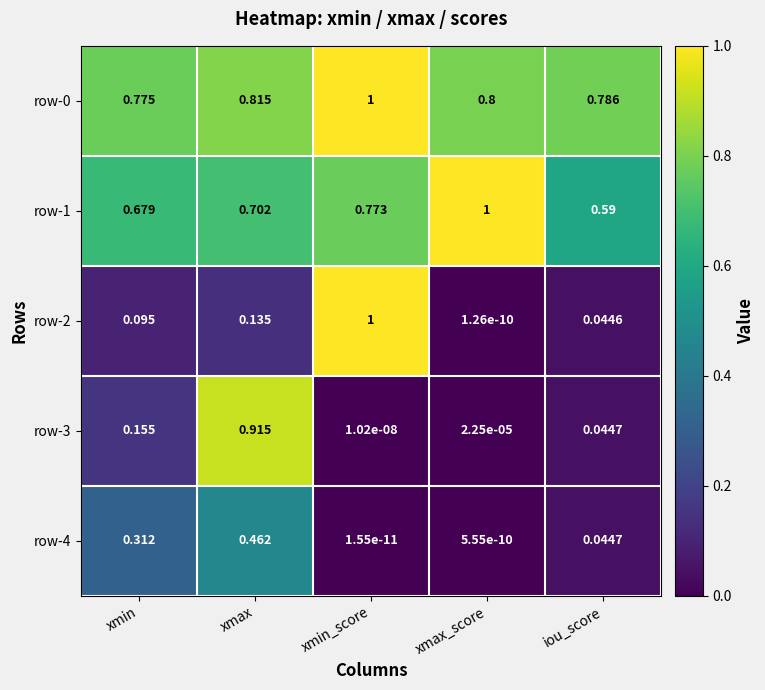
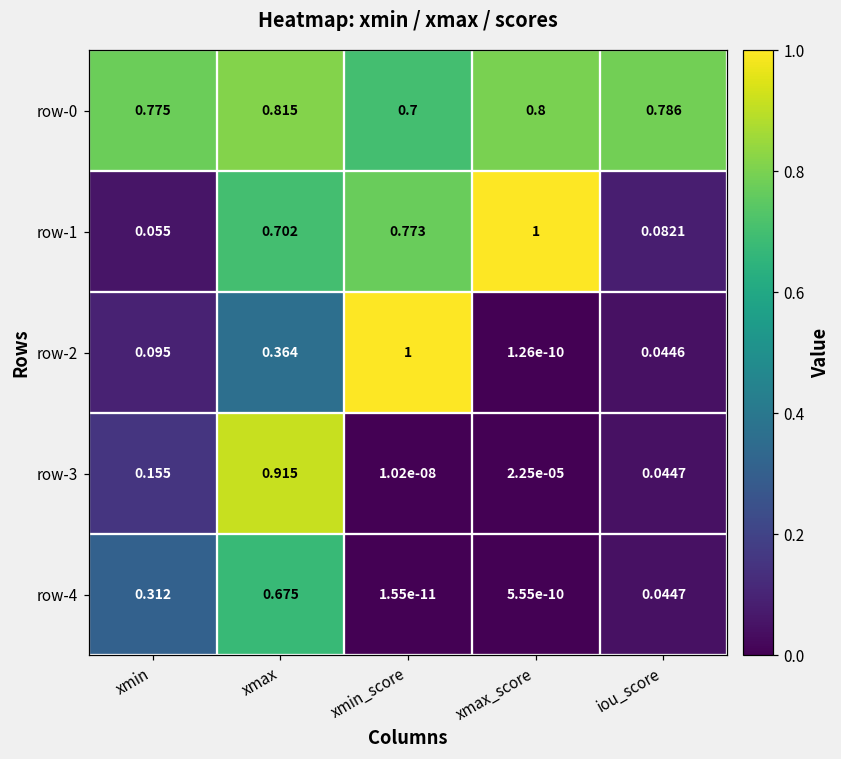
row-0, xmin_score: 1 -> 0.7
row-1, xmin: 0.679 -> 0.055
row-1, iou_score: 0.59 -> 0.0821
row-2, xmax: 0.135 -> 0.364
row-4, xmax: 0.462 -> 0.675
